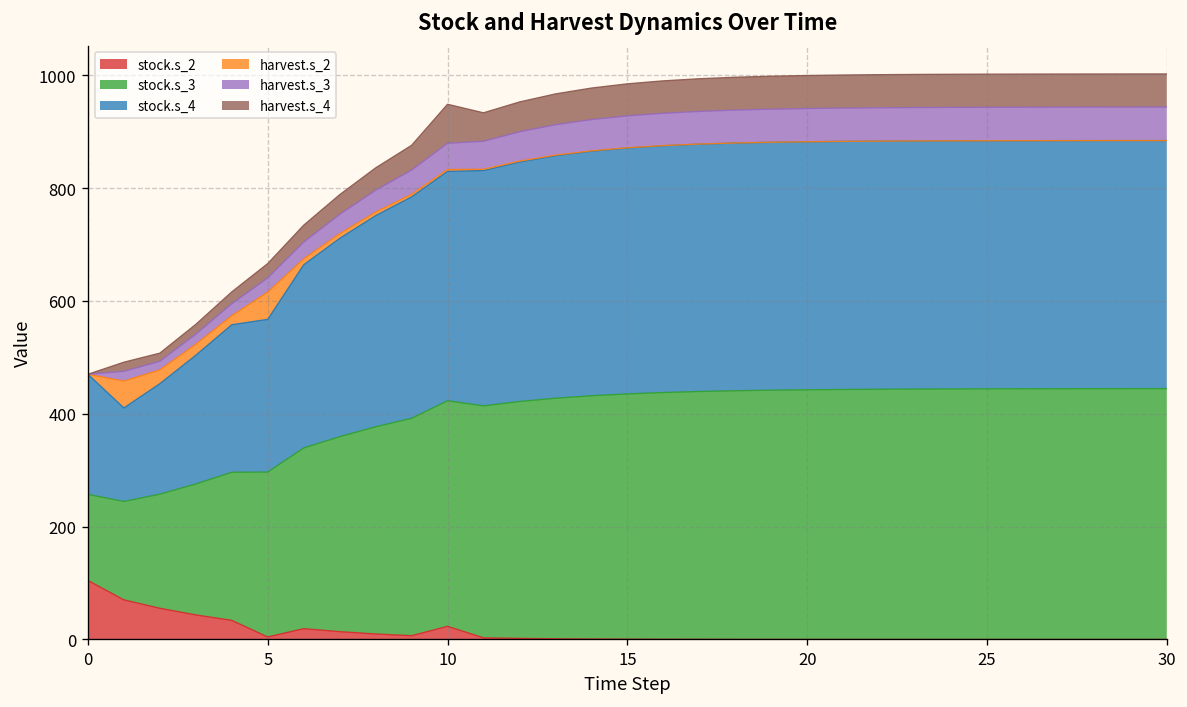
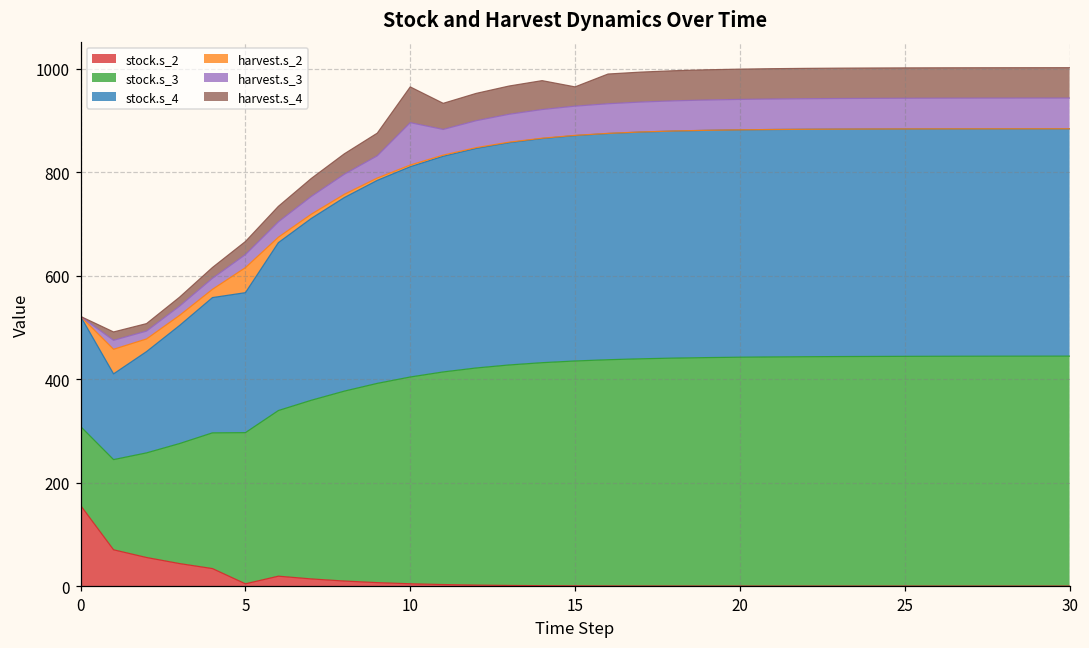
stock.s_2, 0: 100 -> 160
stock.s_2, 10: 20 -> 0
harvest.s_3, 10: 50 -> 80
harvest.s_4, 15: 60 -> 40
